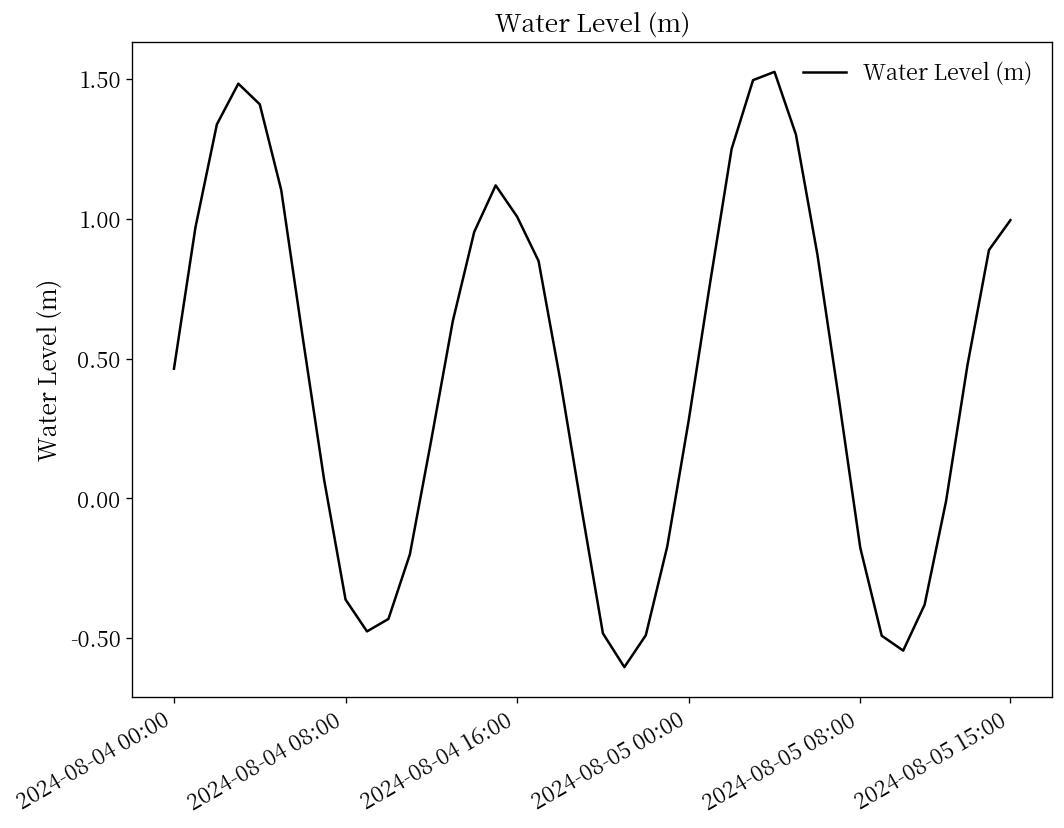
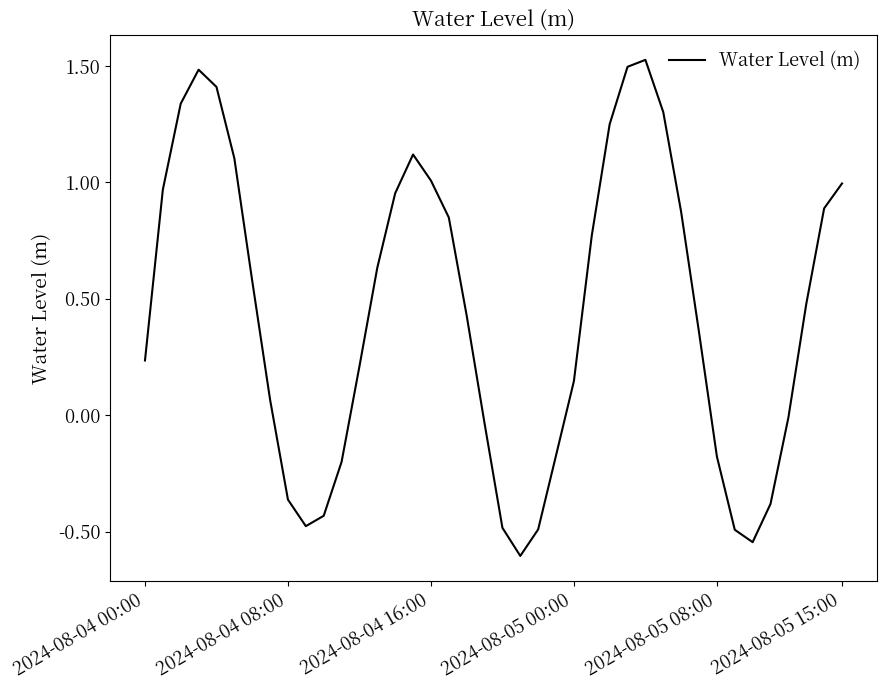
2024-08-04 00:00: 0.46 -> 0.24
2024-08-05 00:00: 0.28 -> 0.15
